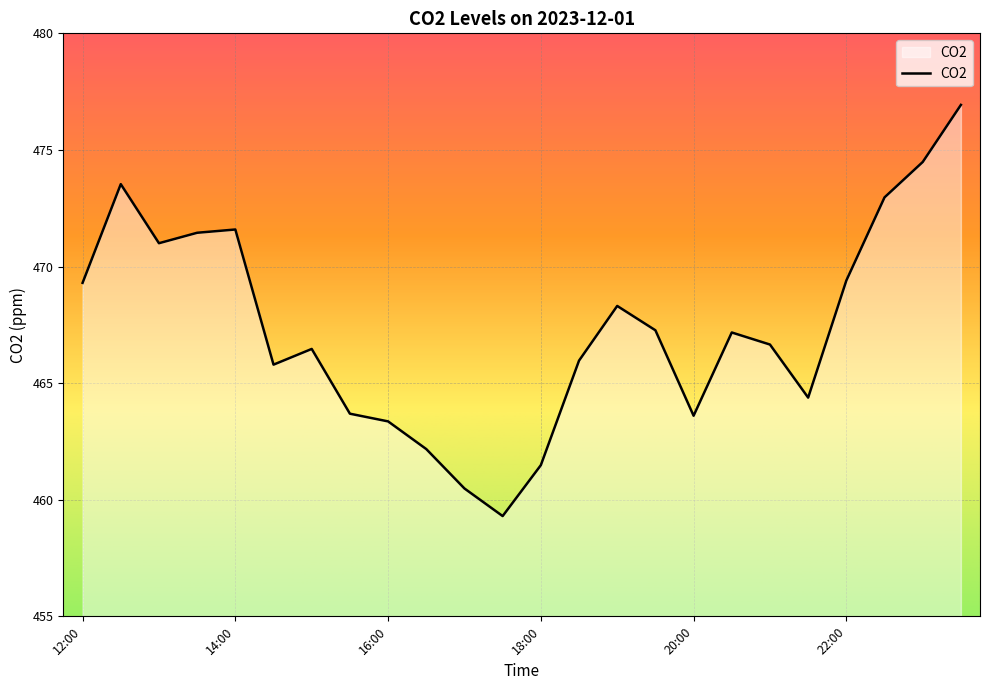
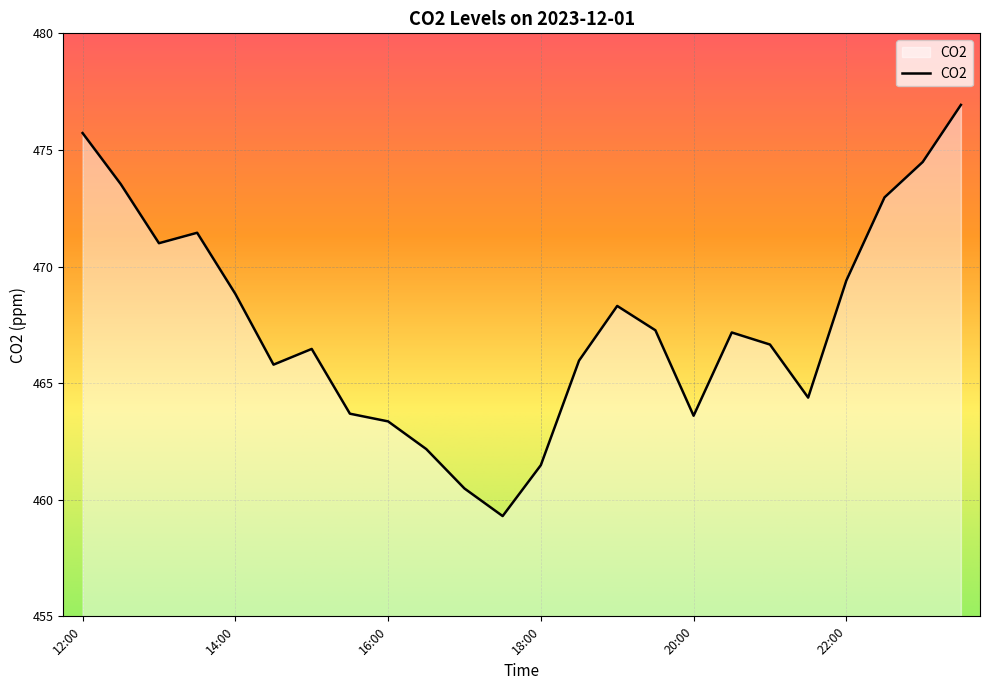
12:00: 469.3 -> 475.7
14:00: 471.6 -> 468.8
